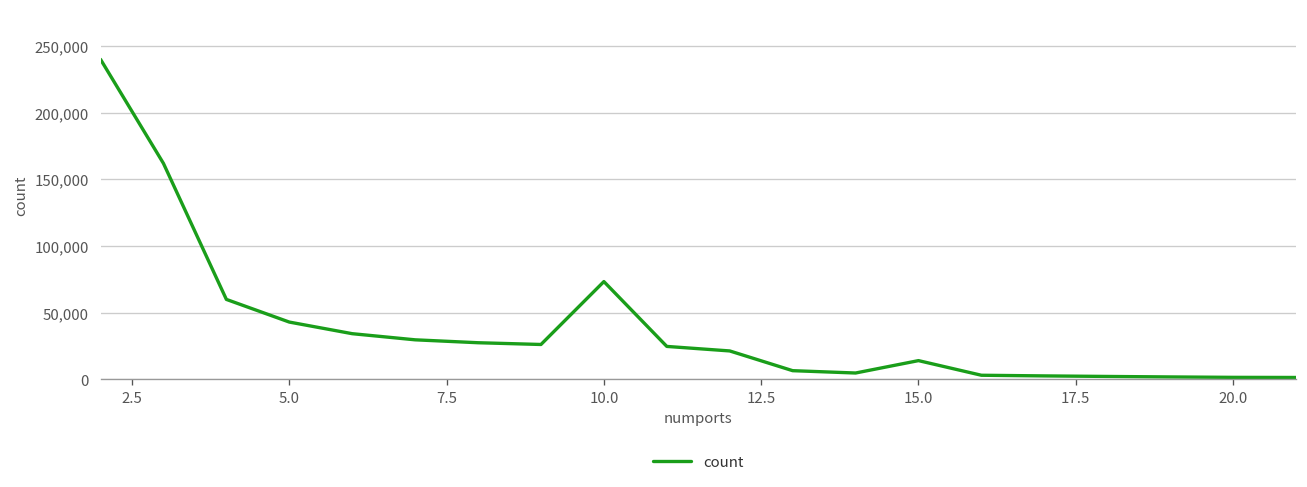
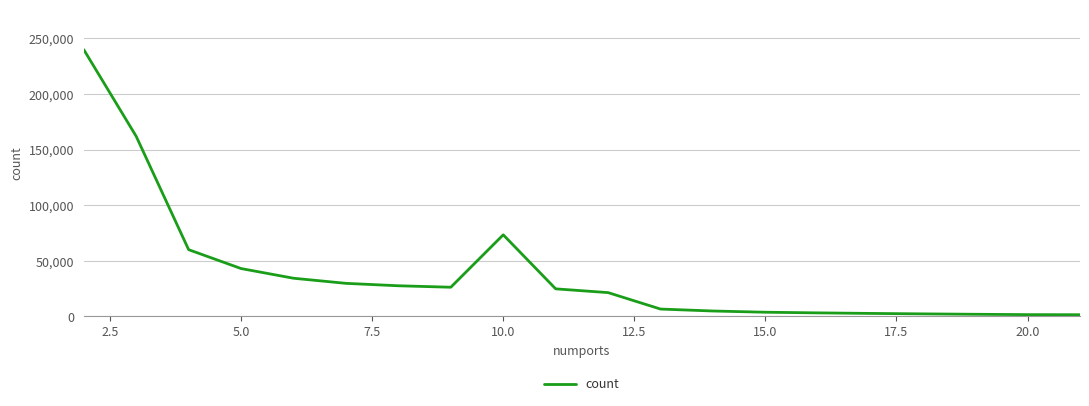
15.0: 14,000 -> 4,000
